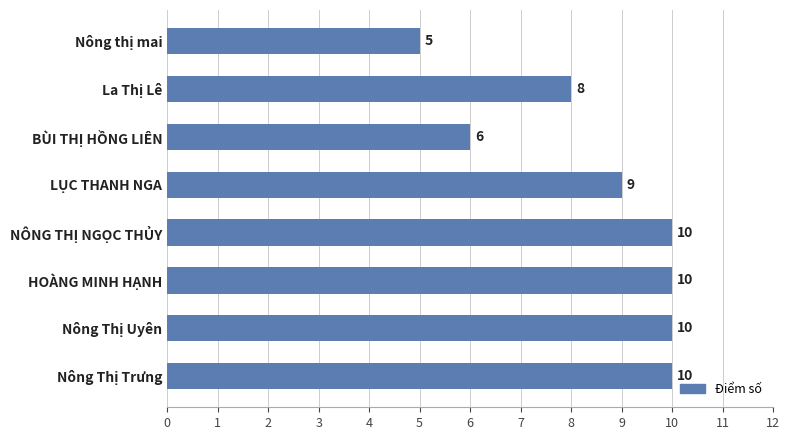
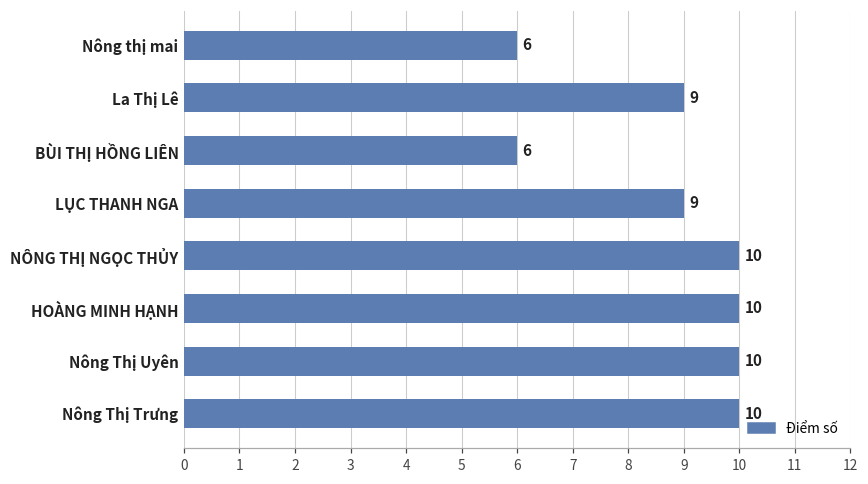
Nông thị mai: 5 -> 6
La Thị Lê: 8 -> 9
